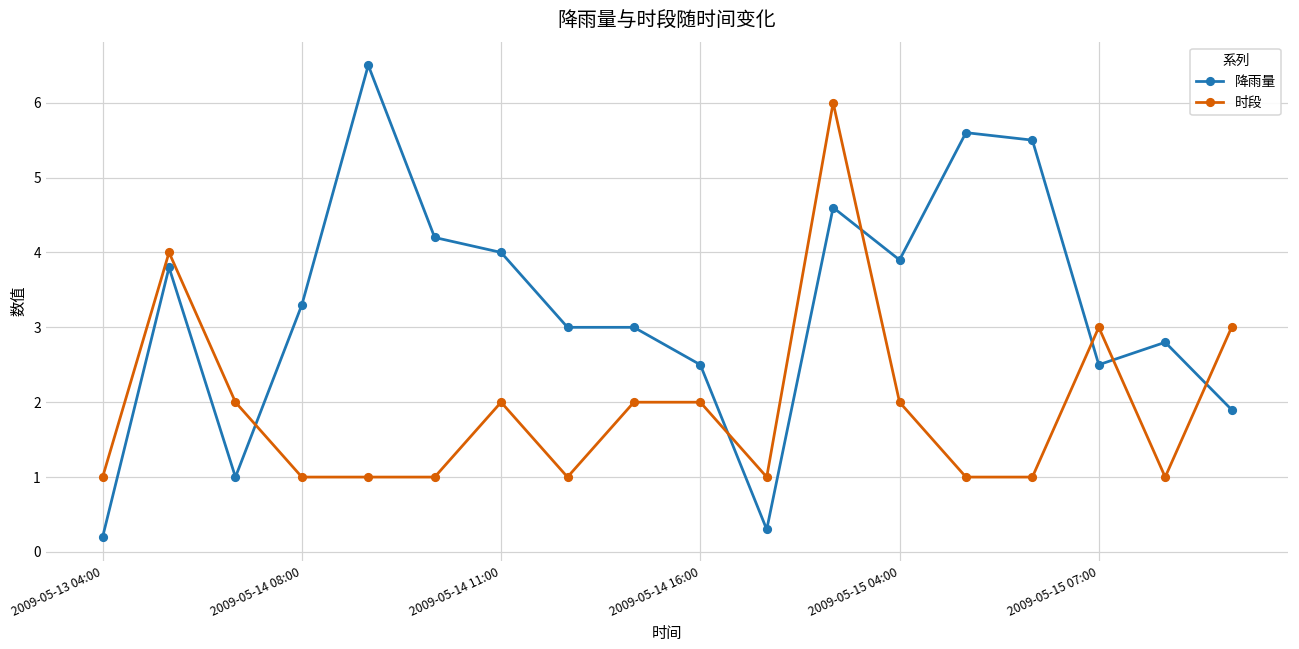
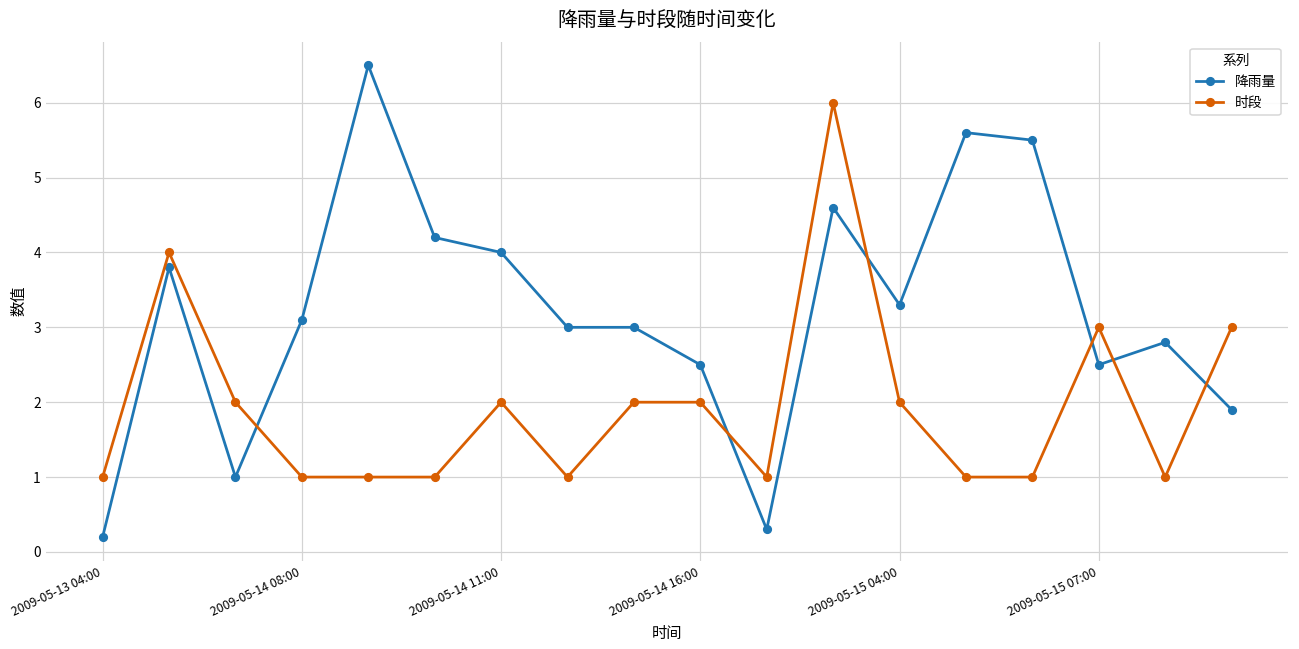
降雨量, 2009-05-14 08:00: 3.3 -> 3.1
降雨量, 2009-05-15 04:00: 3.9 -> 3.3
